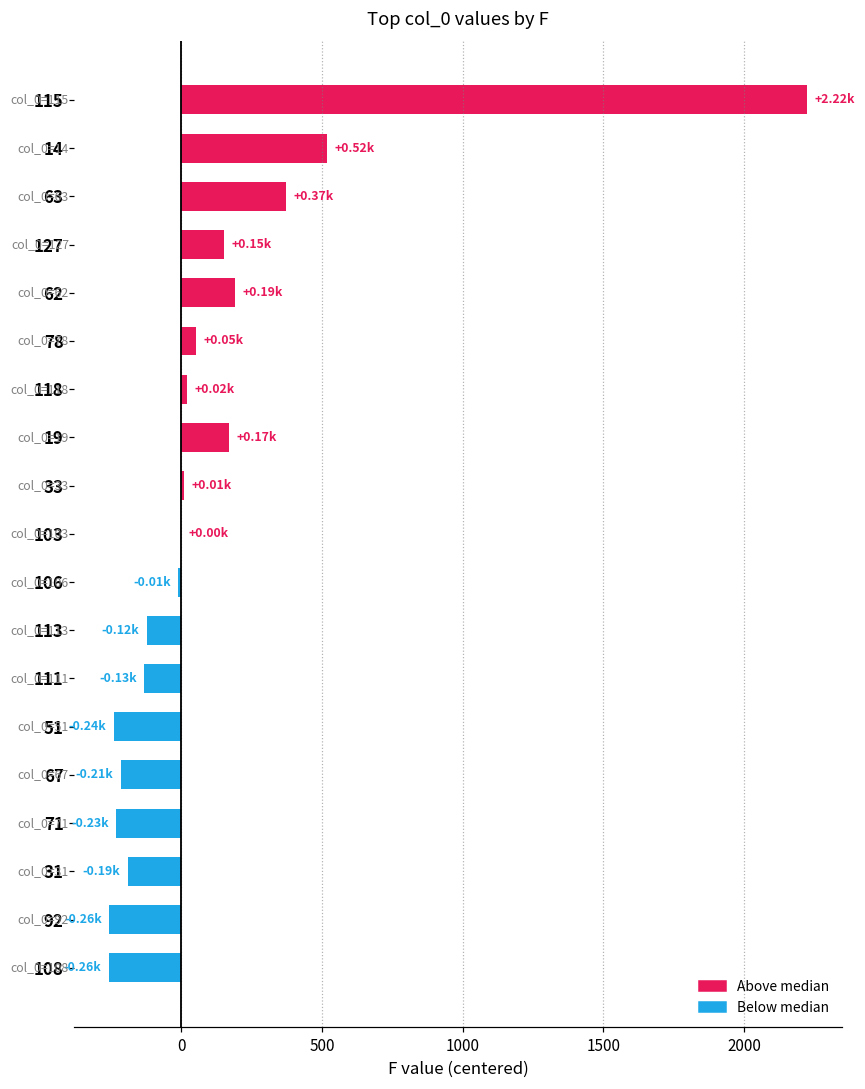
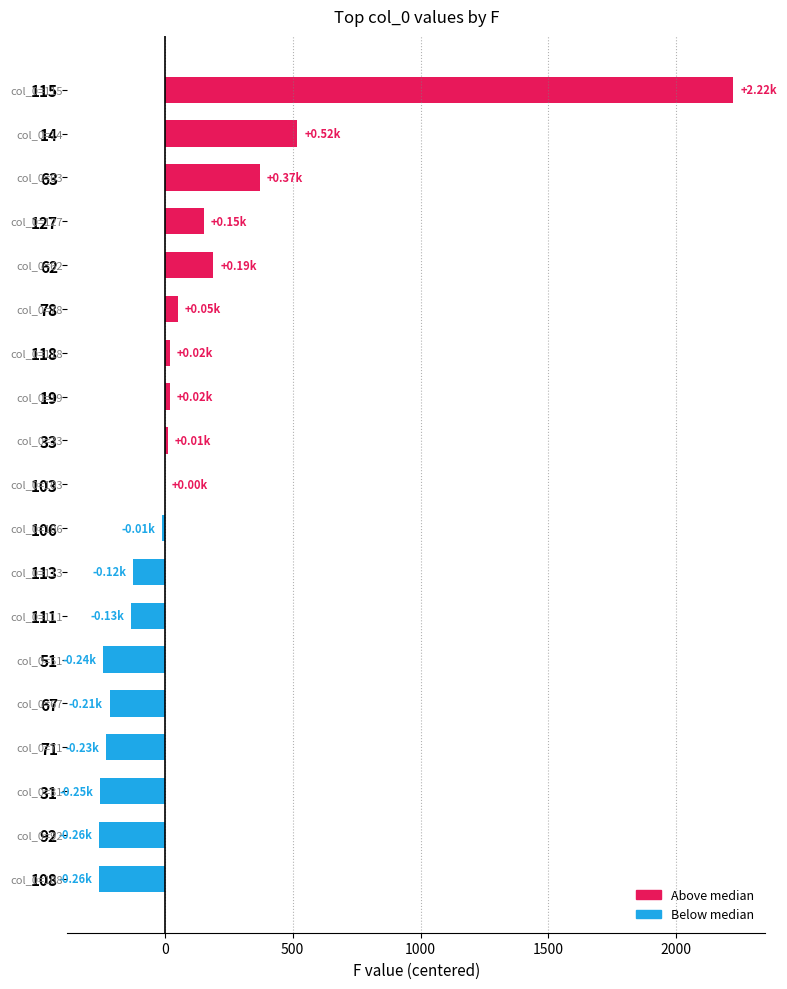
19: +0.17k -> +0.02k
31: -0.19k -> -0.25k
